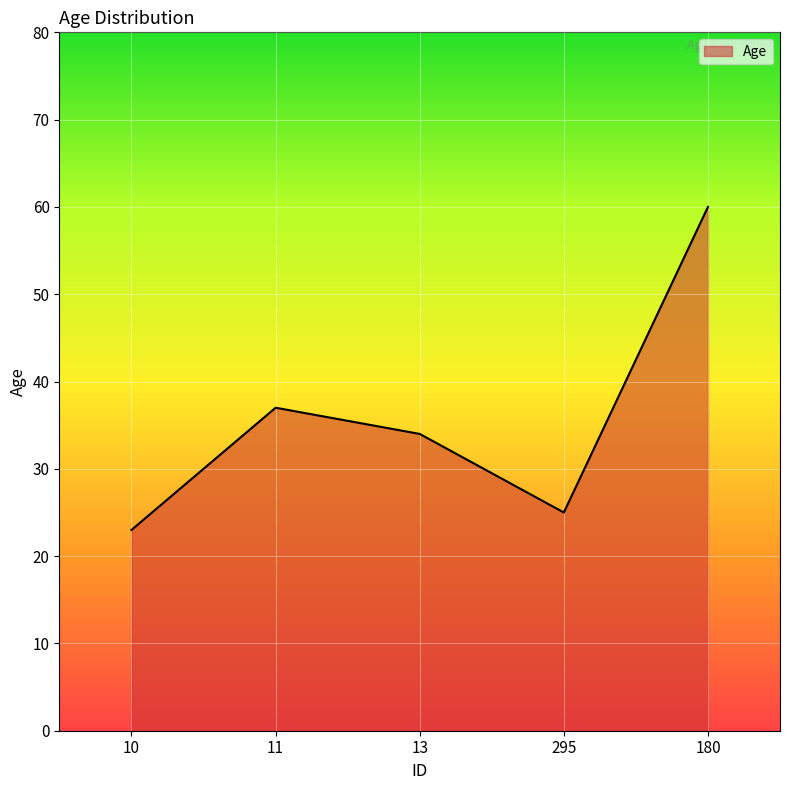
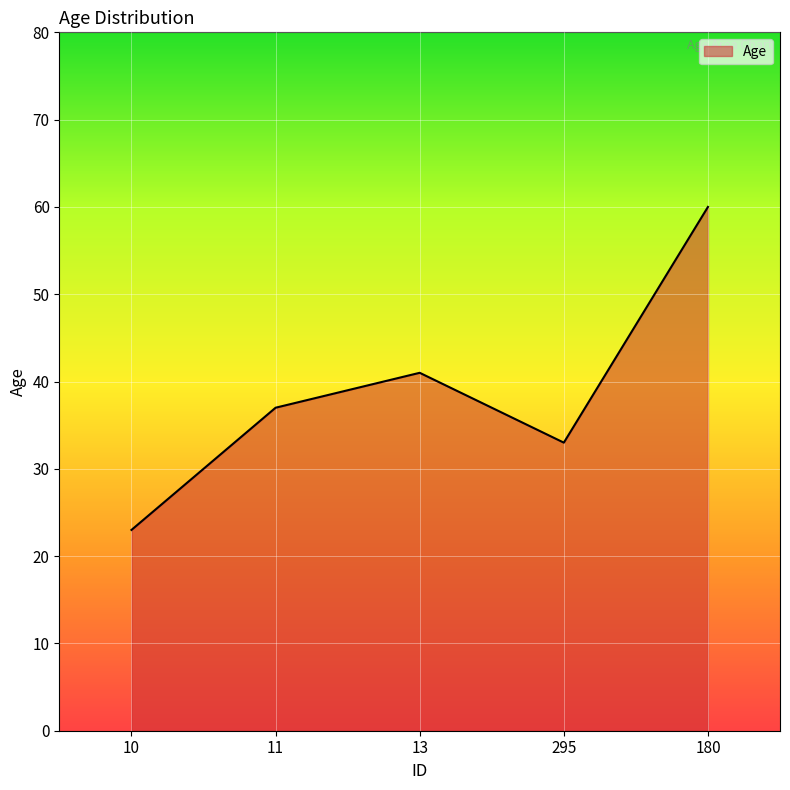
13: 34 -> 41
295: 25 -> 33
